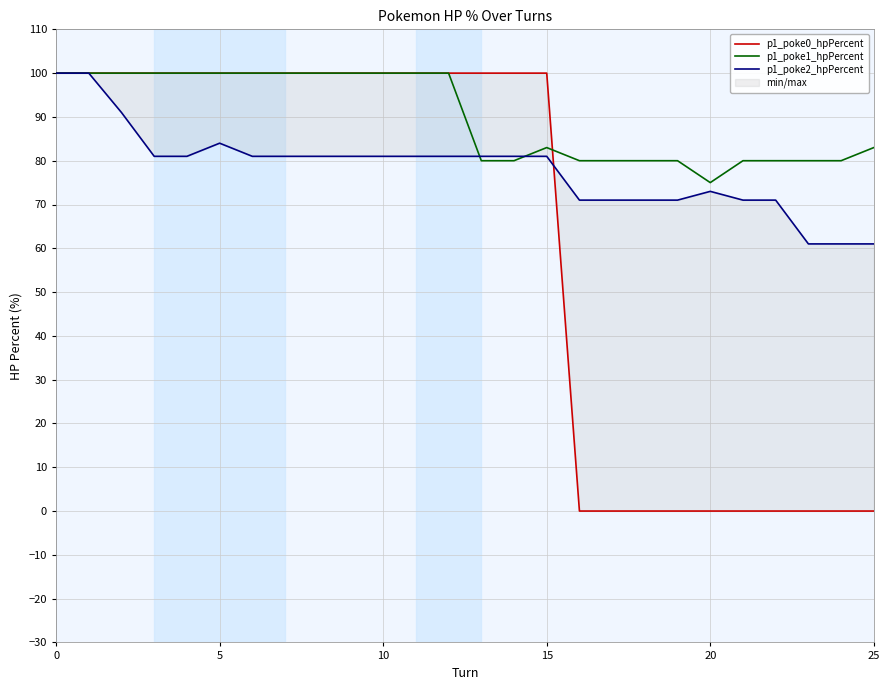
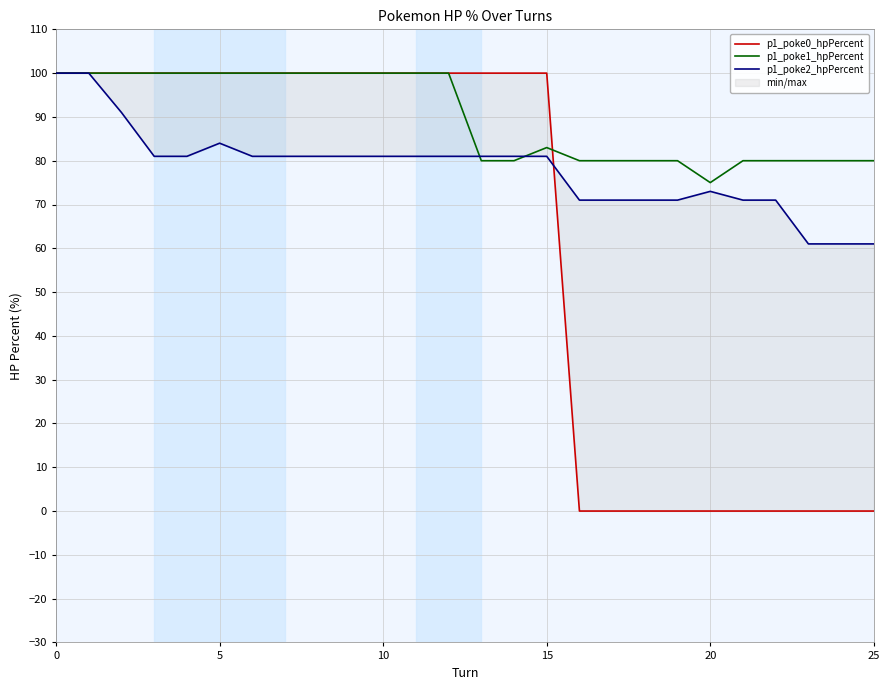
p1_poke1_hpPercent, 25: 83 -> 80
